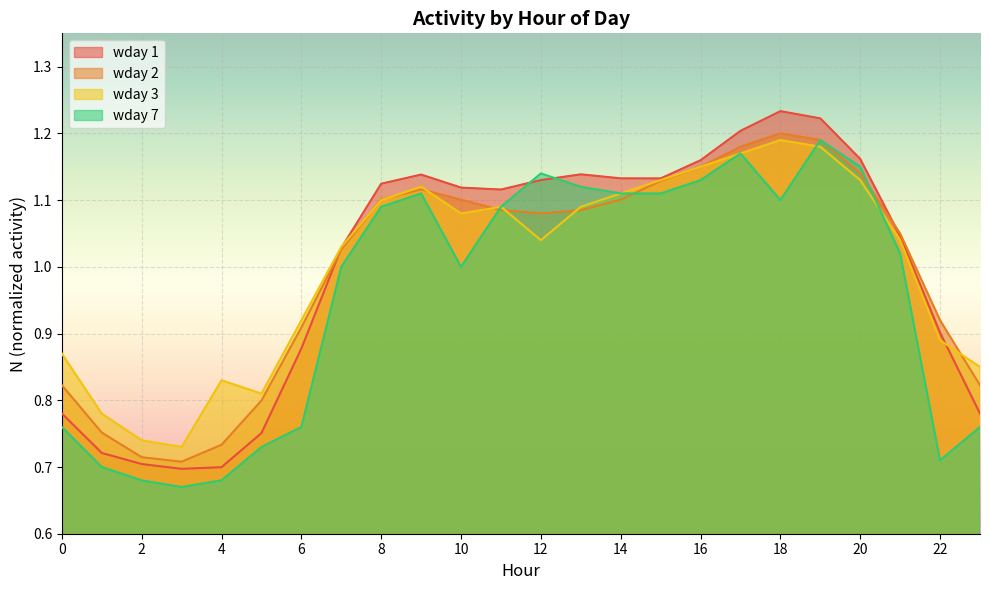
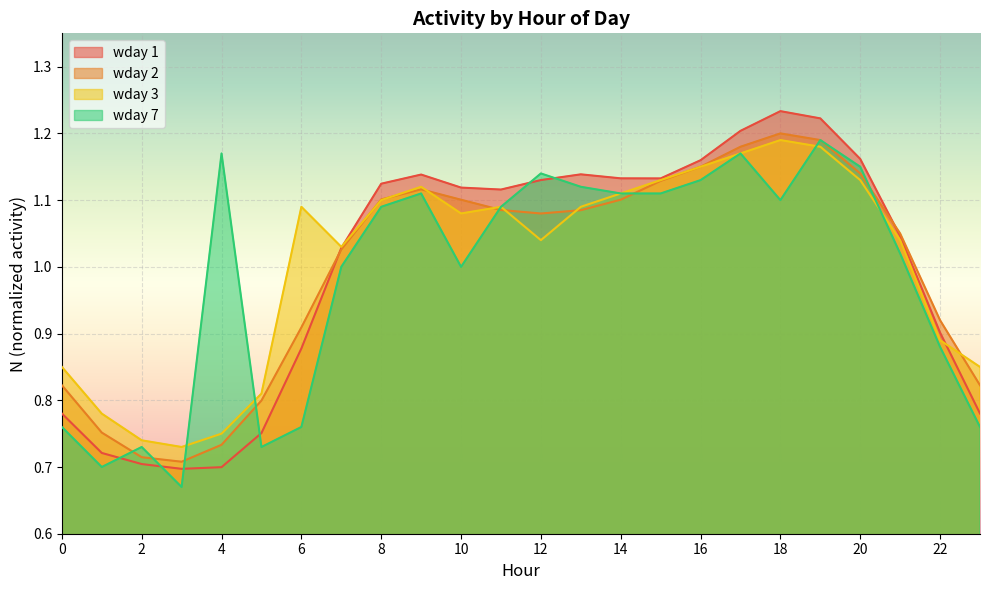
wday 3, 0: 0.87 -> 0.85
wday 7, 2: 0.68 -> 0.73
wday 3, 4: 0.83 -> 0.75
wday 7, 4: 0.68 -> 1.17
wday 3, 6: 0.92 -> 1.09
wday 7, 22: 0.71 -> 0.88
